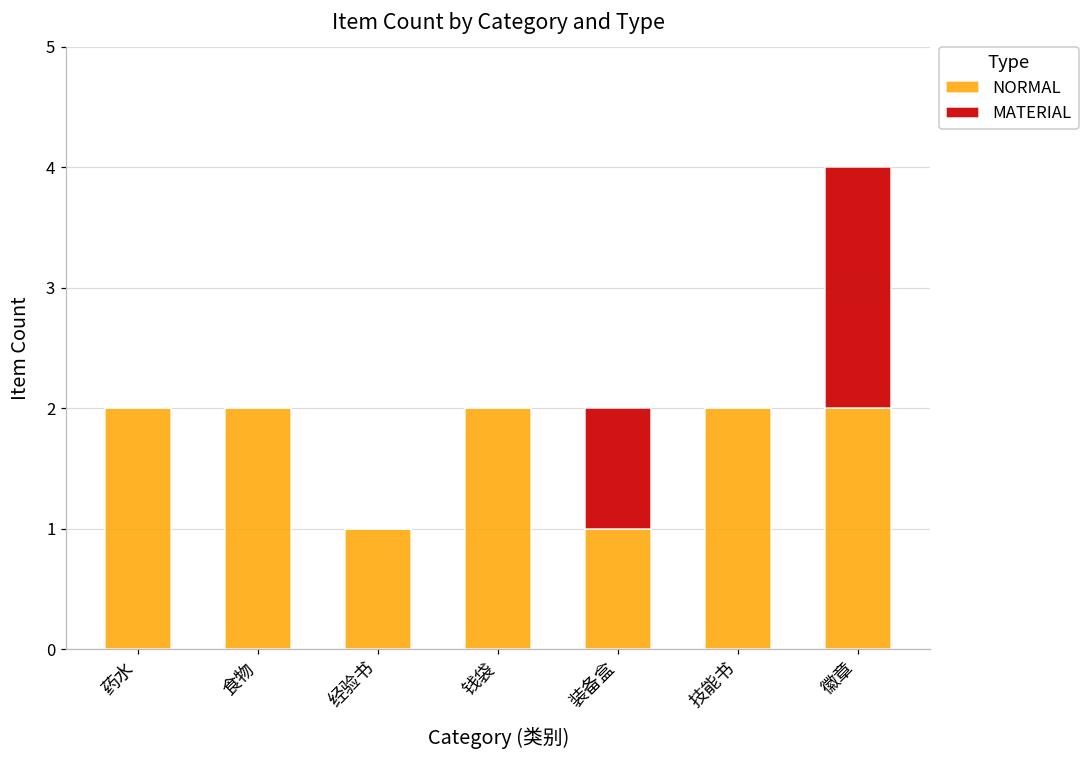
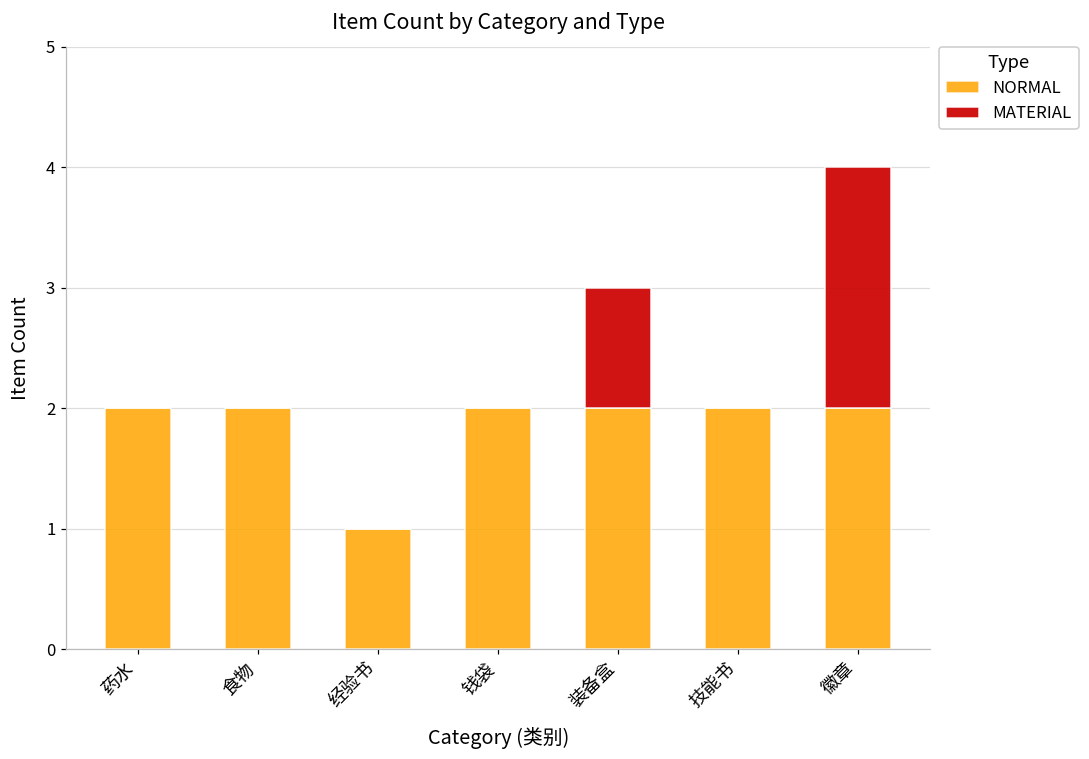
NORMAL, 装备盒: 1 -> 2
